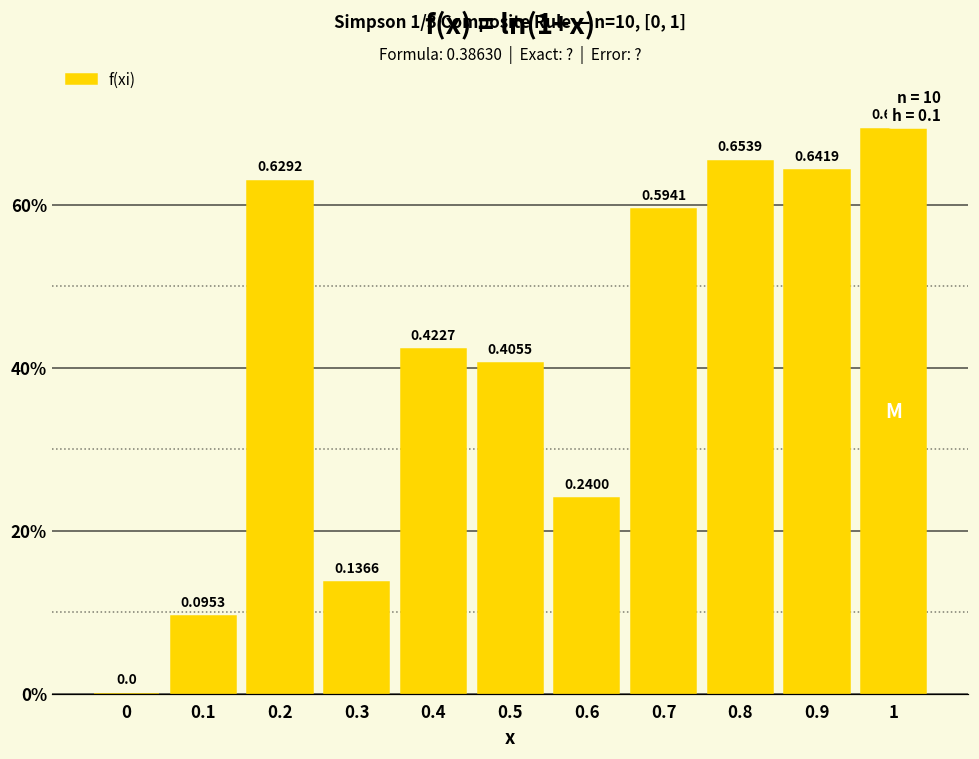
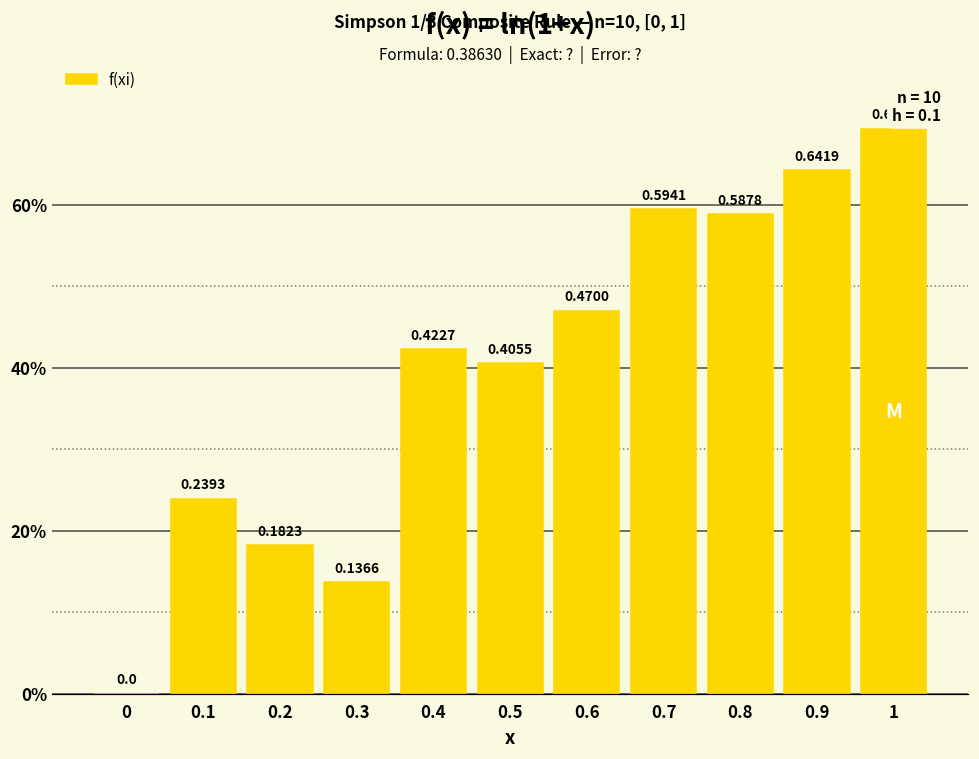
0.1: 0.0953 -> 0.2393
0.2: 0.6292 -> 0.1823
0.6: 0.2400 -> 0.4700
0.8: 0.6539 -> 0.5878
